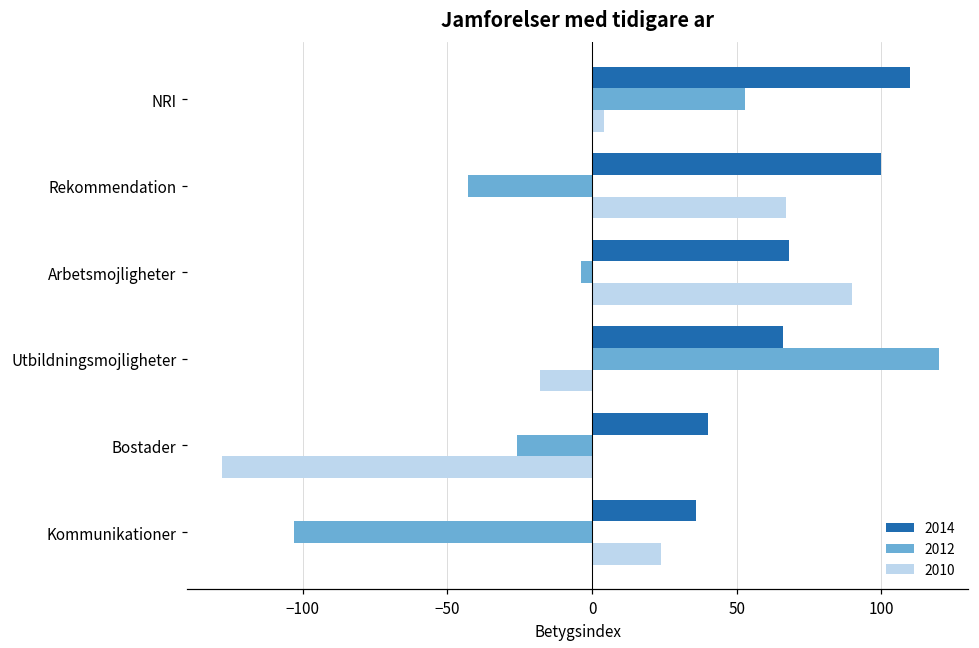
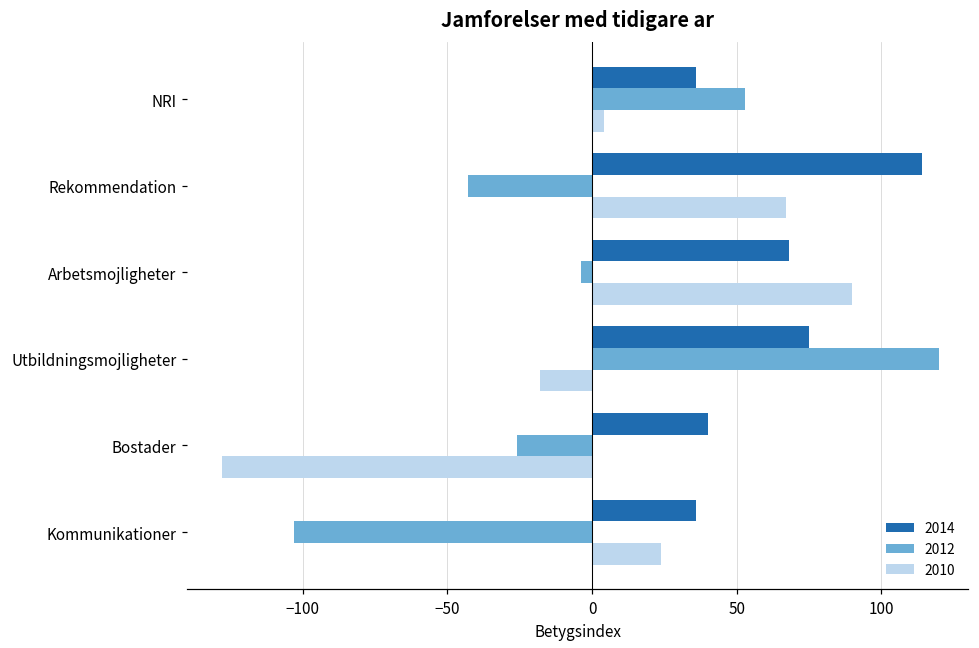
2014, NRI: 110 -> 36
2014, Rekommendation: 100 -> 114
2014, Utbildningsmojligheter: 66 -> 75
